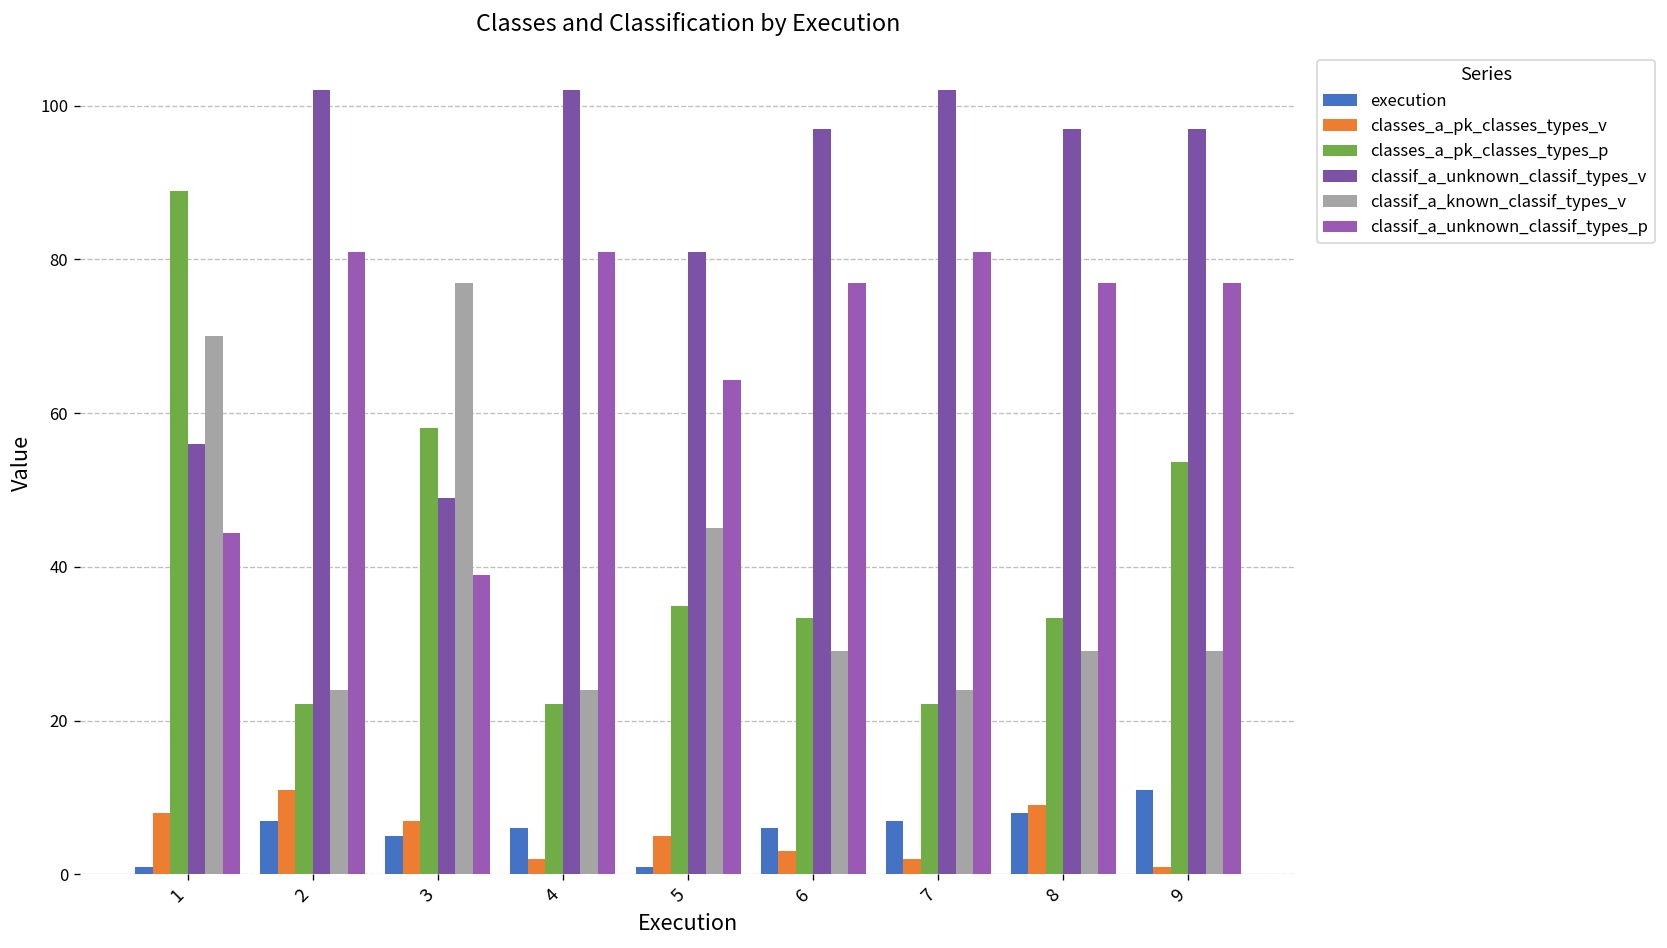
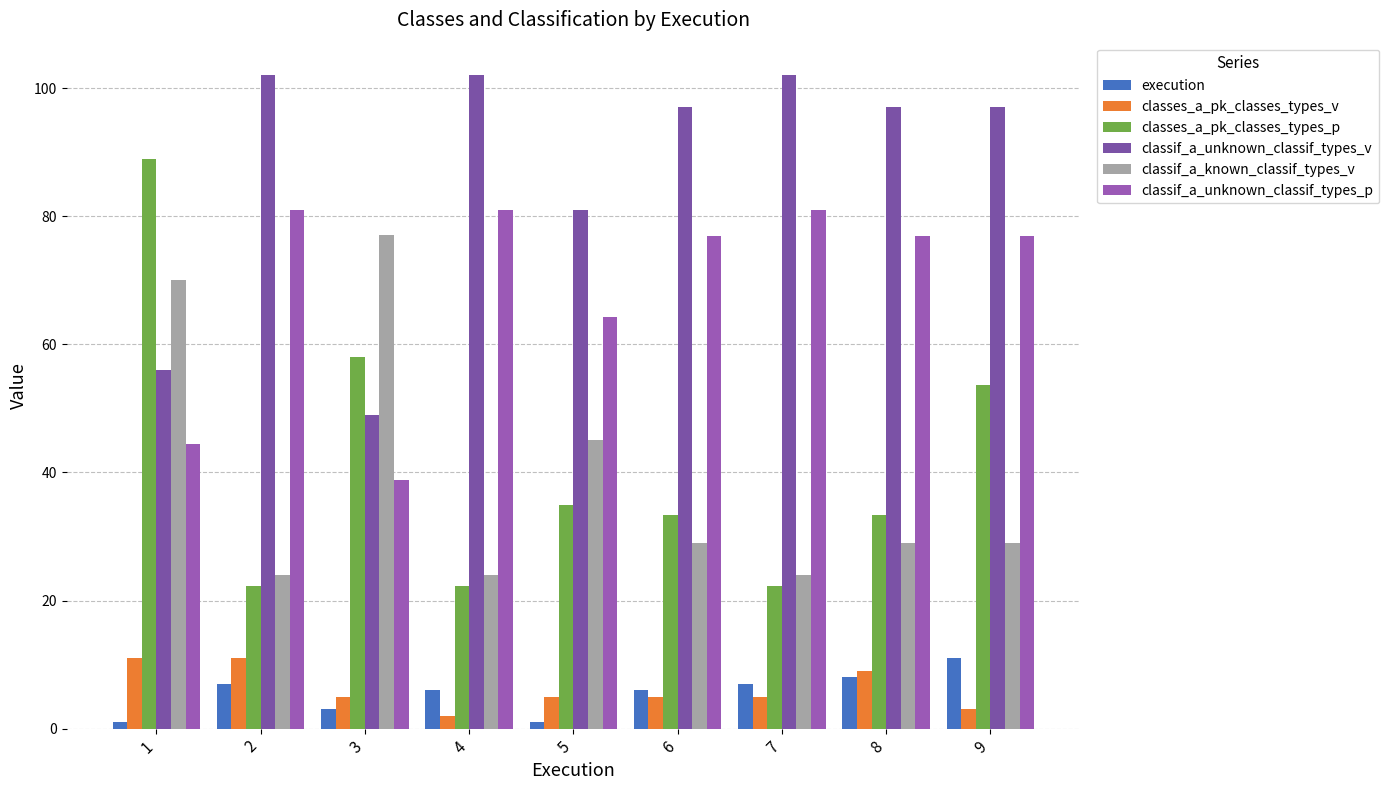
classes_a_pk_classes_types_v, 1: 8 -> 11
execution, 3: 5 -> 3
classes_a_pk_classes_types_v, 3: 7 -> 5
classes_a_pk_classes_types_v, 6: 3 -> 5
classes_a_pk_classes_types_v, 7: 2 -> 5
classes_a_pk_classes_types_v, 9: 1 -> 3
